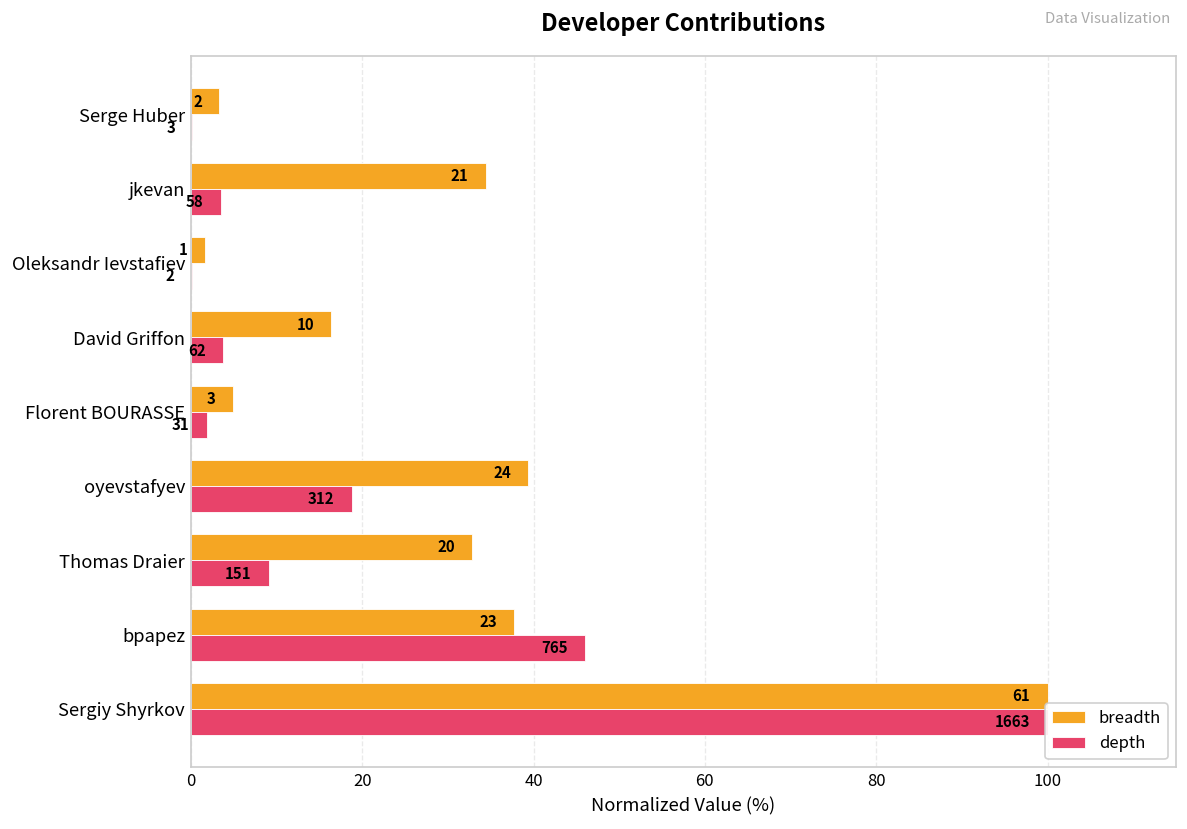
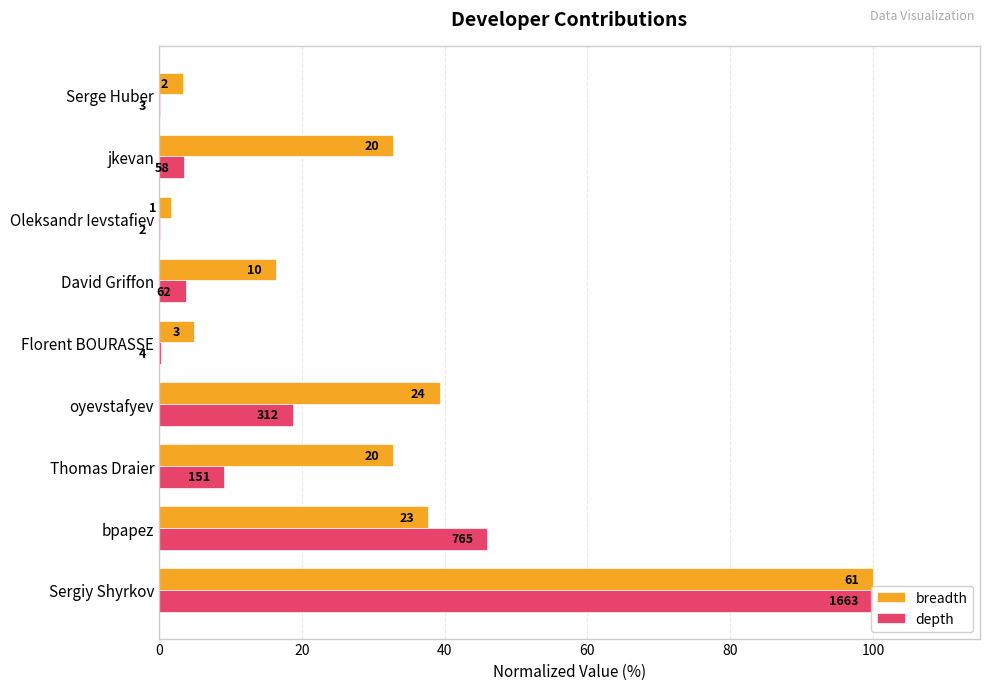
breadth, jkevan: 21 -> 20
depth, Florent BOURASSE: 31 -> 4
